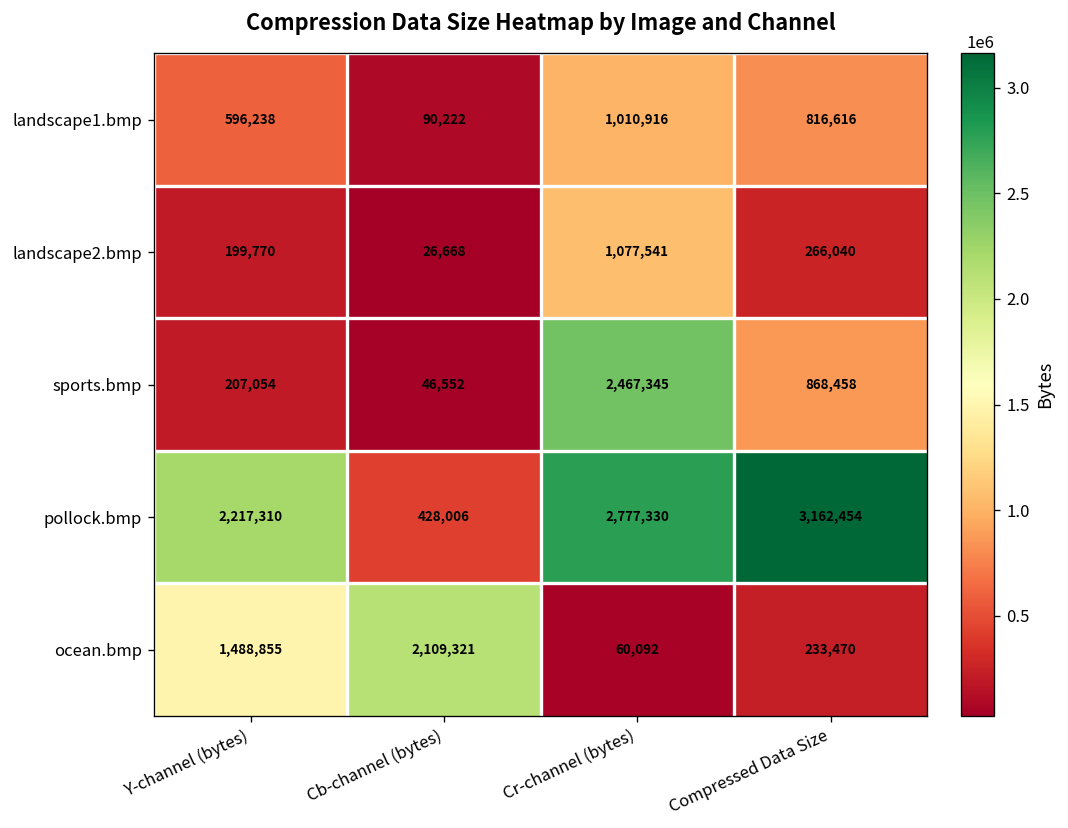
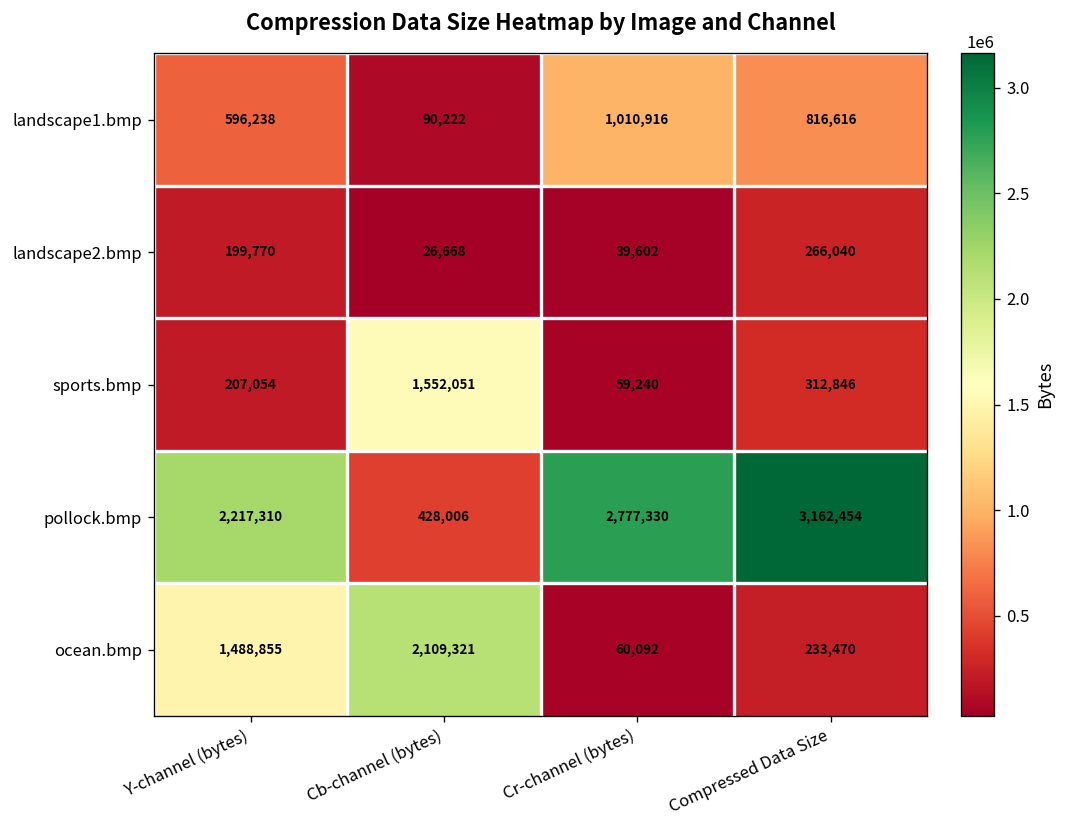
landscape2.bmp, Cr-channel (bytes): 1,077,541 -> 39,602
sports.bmp, Cb-channel (bytes): 46,552 -> 1,552,051
sports.bmp, Cr-channel (bytes): 2,467,345 -> 59,240
sports.bmp, Compressed Data Size: 868,458 -> 312,846
